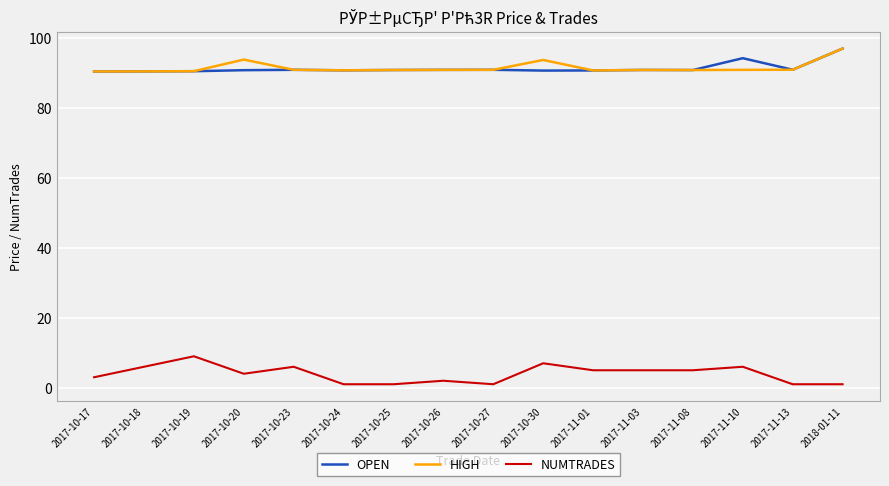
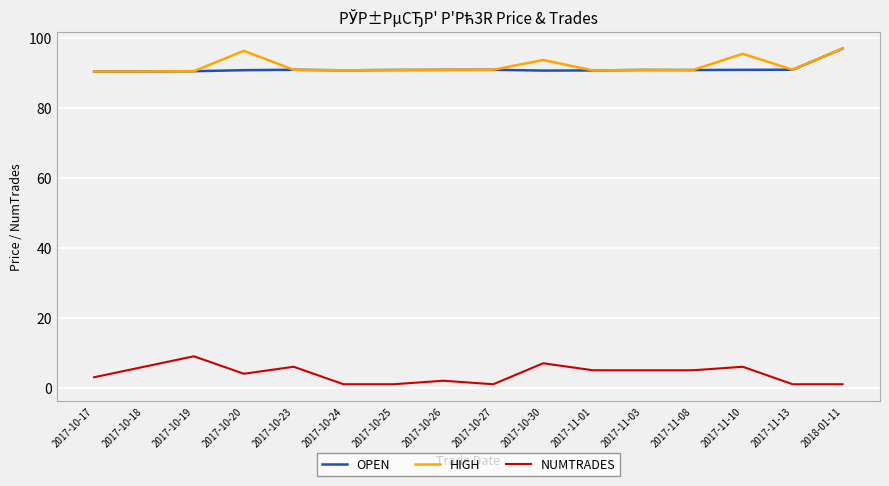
HIGH, 2017-10-20: 94 -> 96
OPEN, 2017-11-10: 94 -> 91
HIGH, 2017-11-10: 91 -> 96
